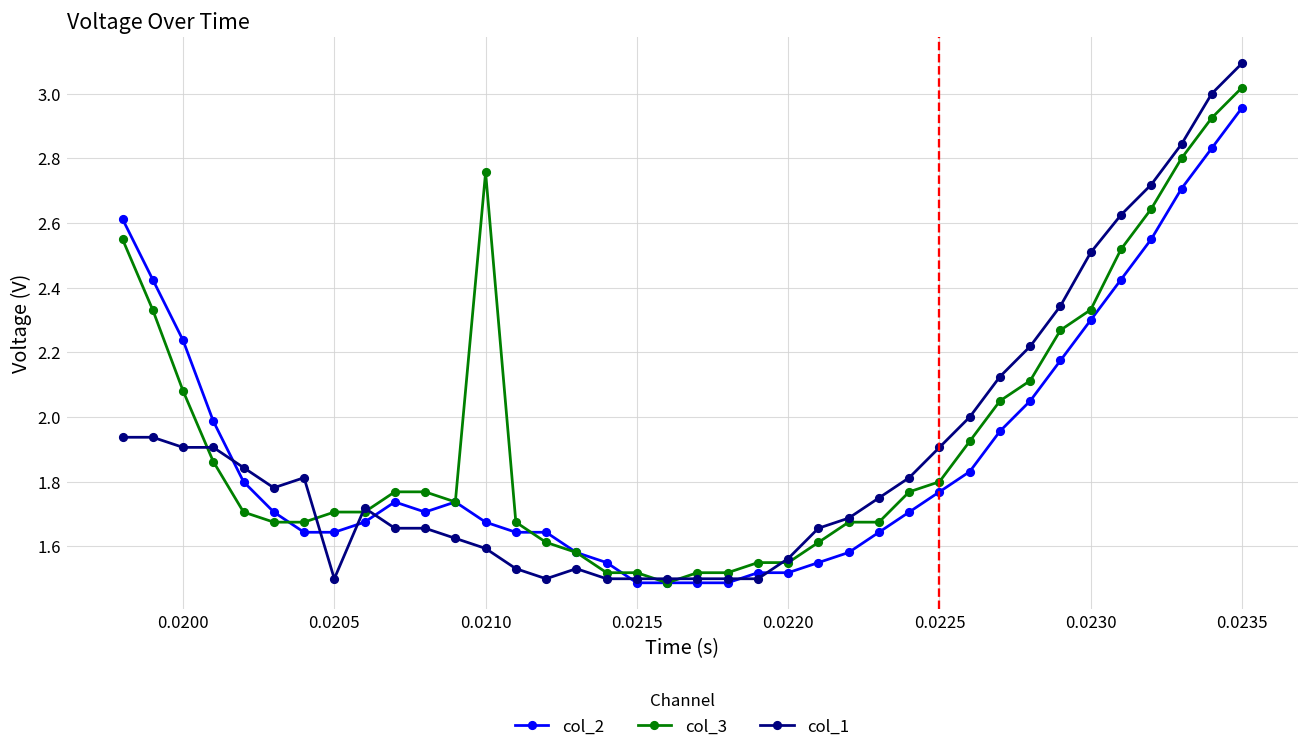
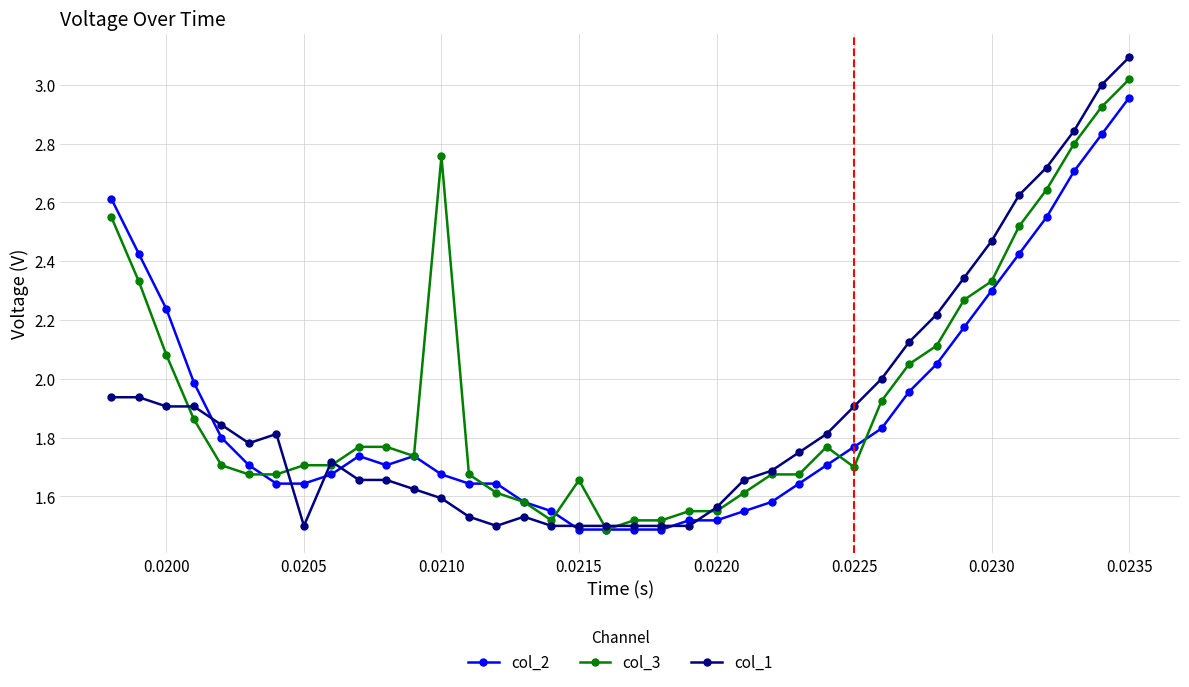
col_3, 0.0215: 1.52 -> 1.66
col_3, 0.0225: 1.8 -> 1.7
col_1, 0.0230: 2.51 -> 2.47
